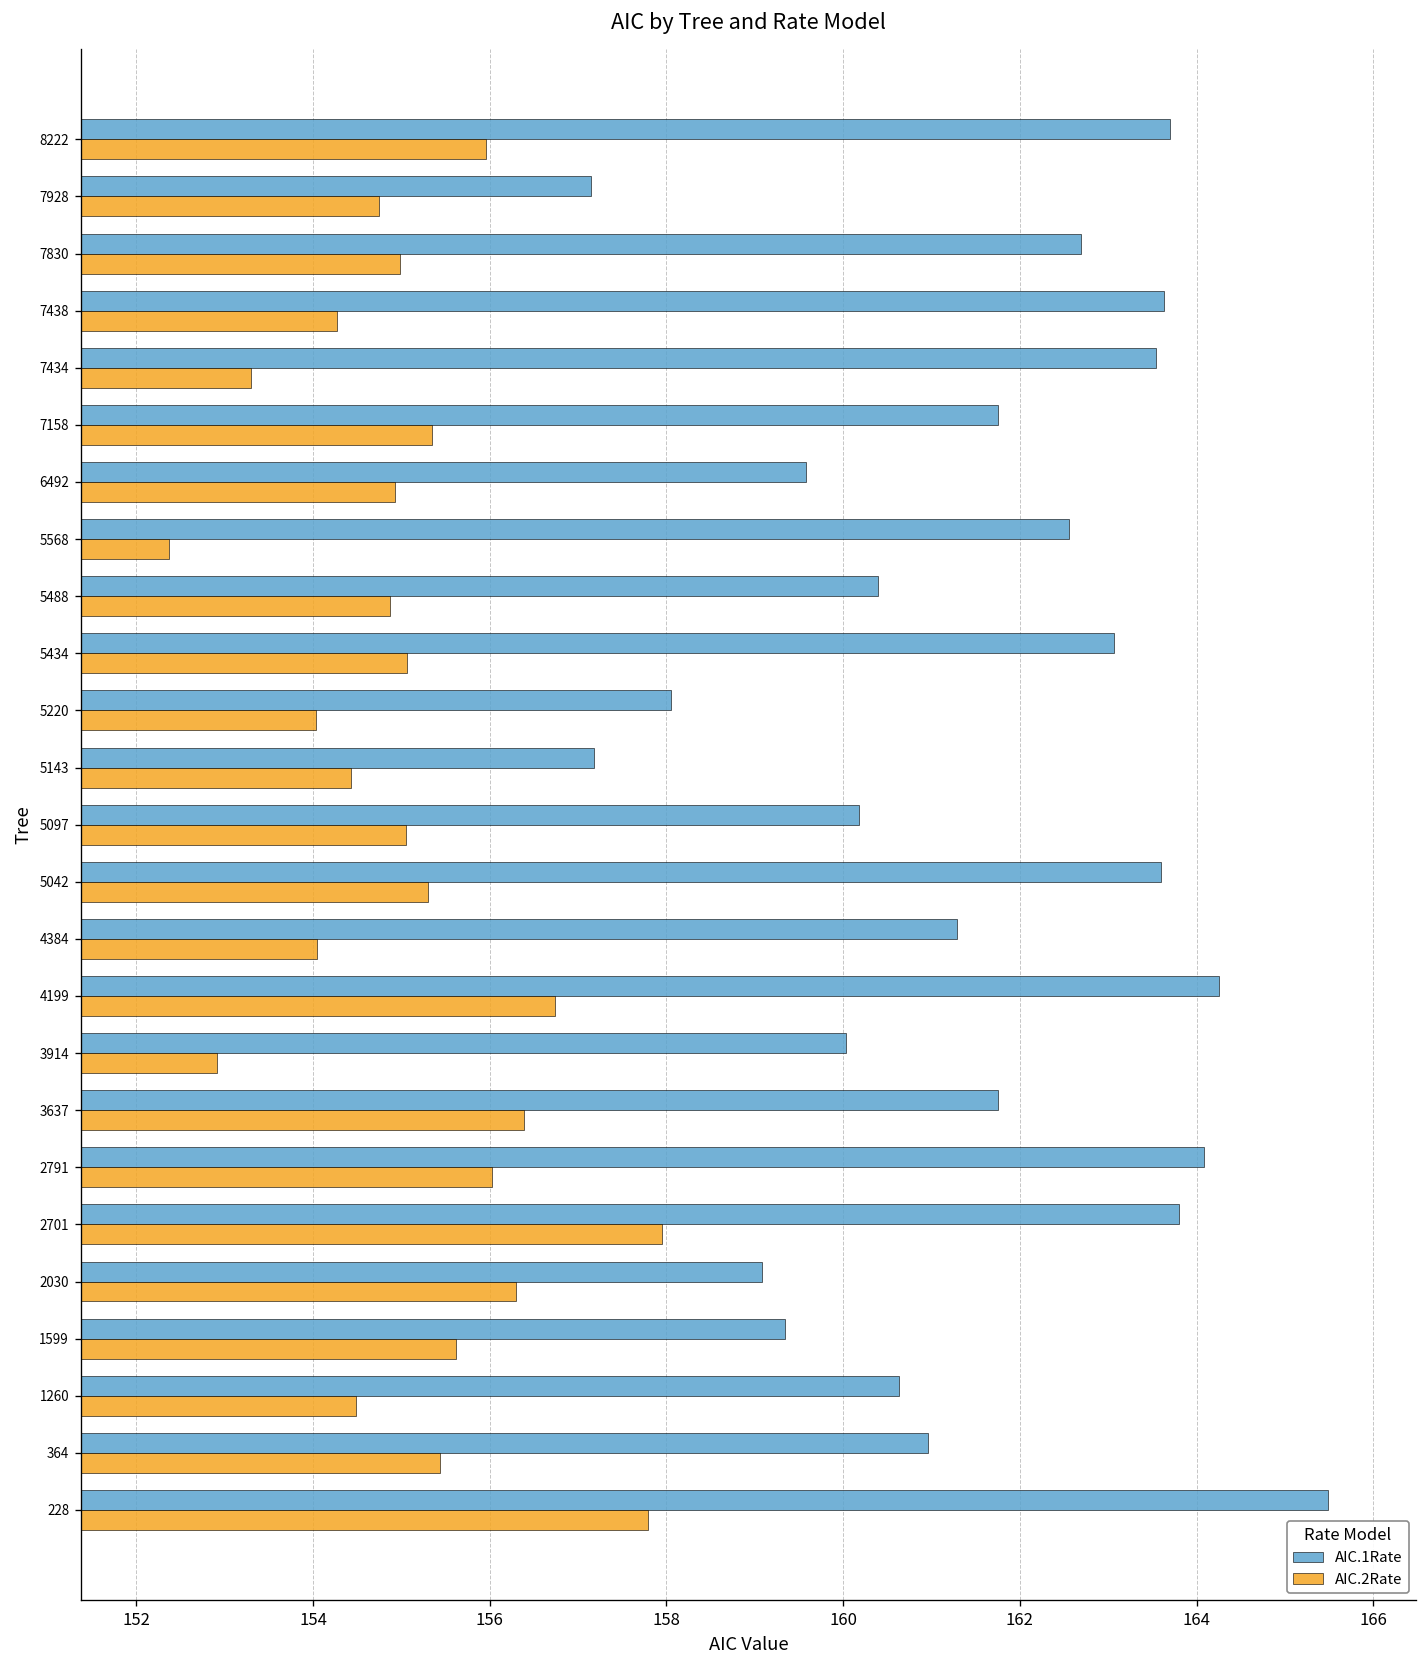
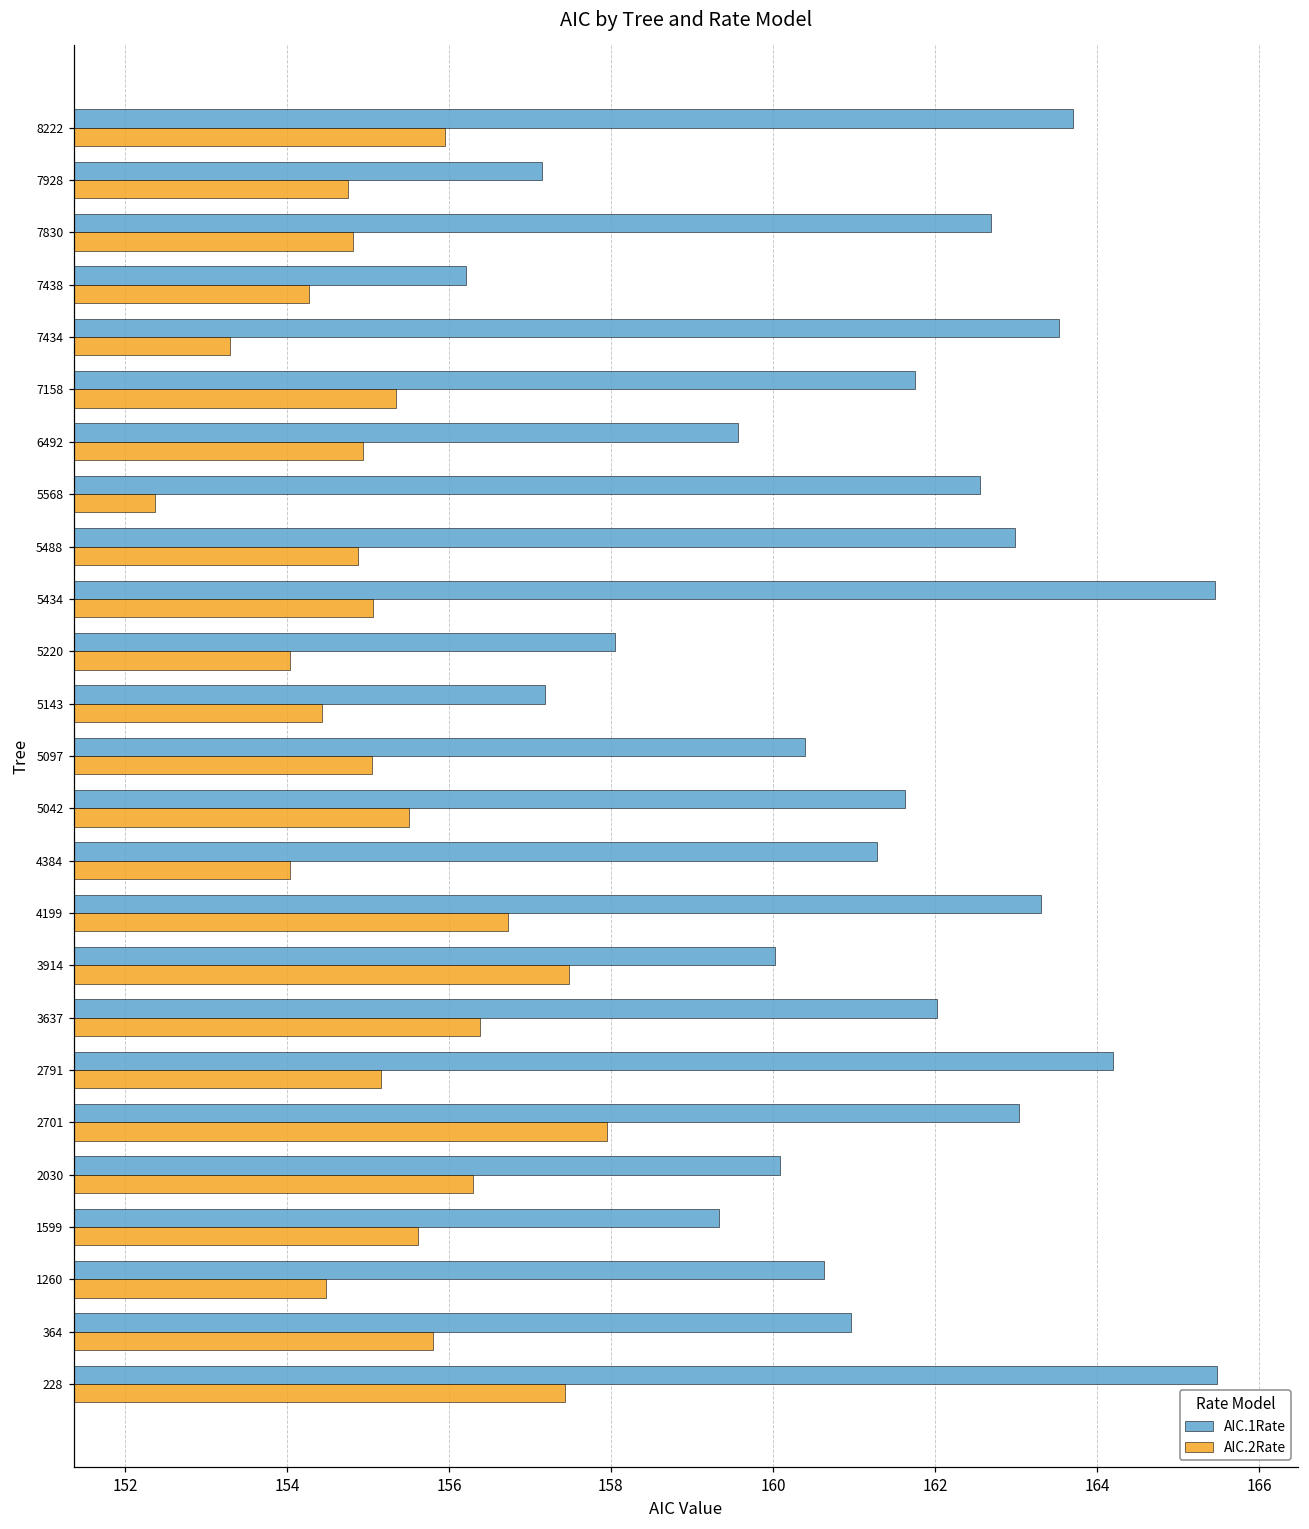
AIC.2Rate, 7830: 155.0 -> 154.8
AIC.1Rate, 7438: 163.6 -> 156.2
AIC.1Rate, 5488: 160.4 -> 163.0
AIC.1Rate, 5434: 163.1 -> 165.5
AIC.1Rate, 5097: 160.2 -> 160.4
AIC.1Rate, 5042: 163.6 -> 161.6
AIC.2Rate, 5042: 155.3 -> 155.5
AIC.1Rate, 4199: 164.3 -> 163.3
AIC.2Rate, 3914: 152.9 -> 157.5
AIC.1Rate, 3637: 161.8 -> 162.0
AIC.1Rate, 2791: 164.1 -> 164.2
AIC.2Rate, 2791: 156.0 -> 155.2
AIC.1Rate, 2701: 163.8 -> 163.0
AIC.1Rate, 2030: 159.1 -> 160.1
AIC.2Rate, 364: 155.4 -> 155.8
AIC.2Rate, 228: 157.8 -> 157.4
